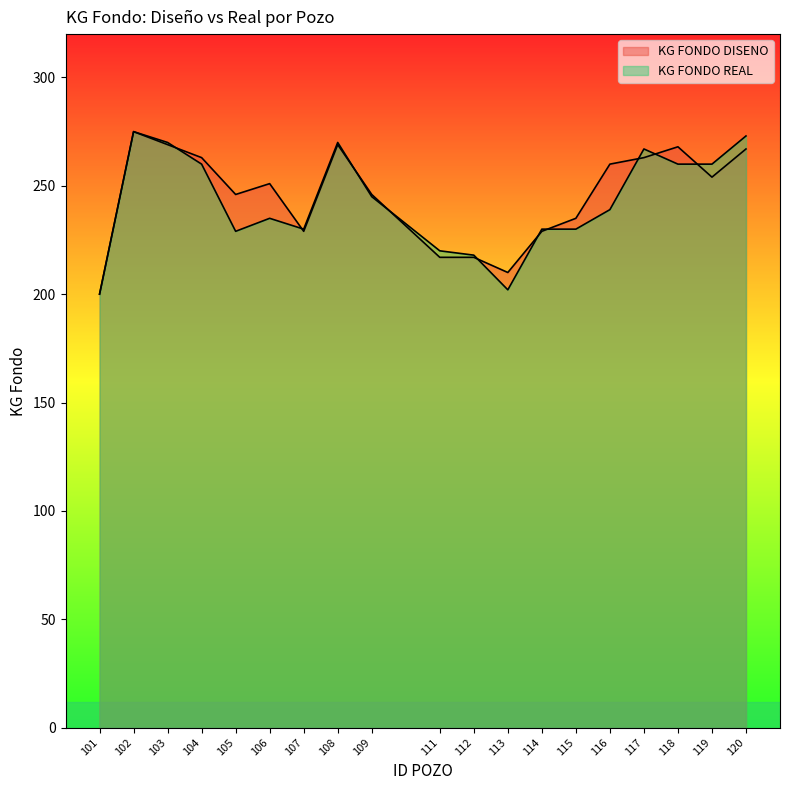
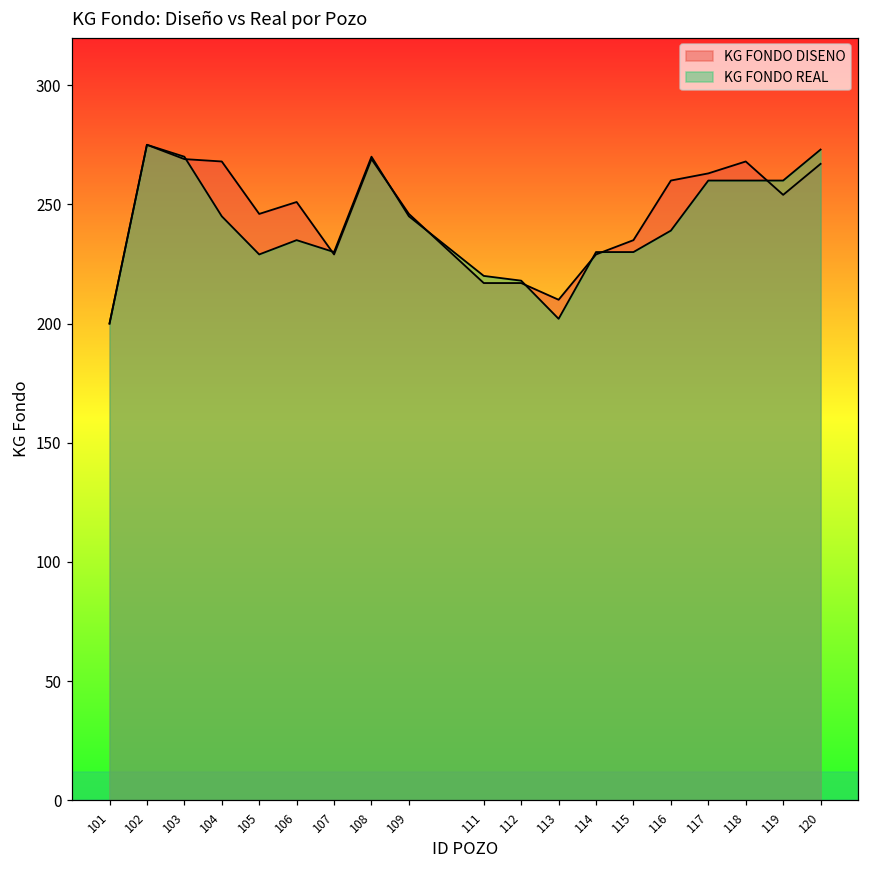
KG FONDO DISENO, 104: 263 -> 268
KG FONDO REAL, 104: 260 -> 245
KG FONDO REAL, 117: 267 -> 260
